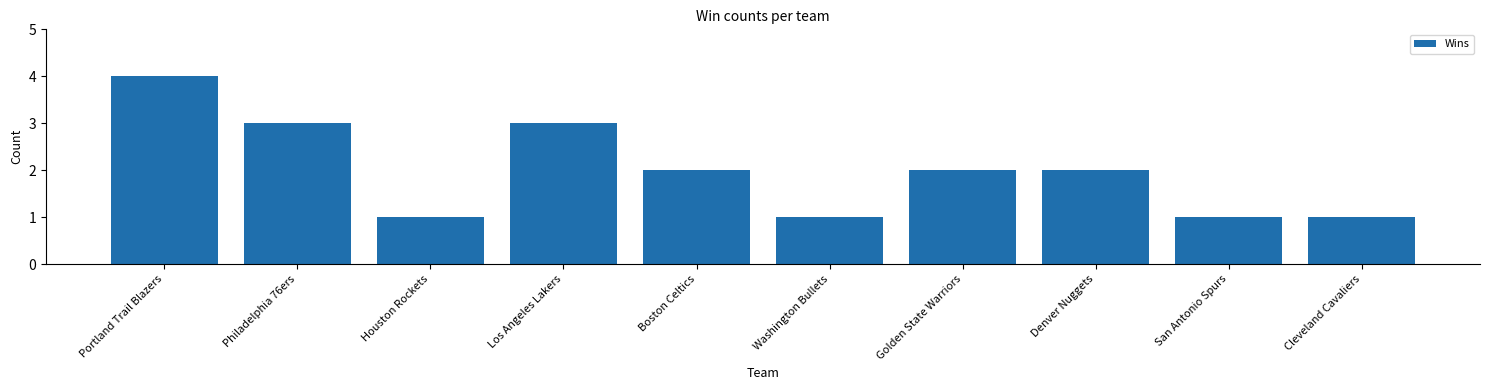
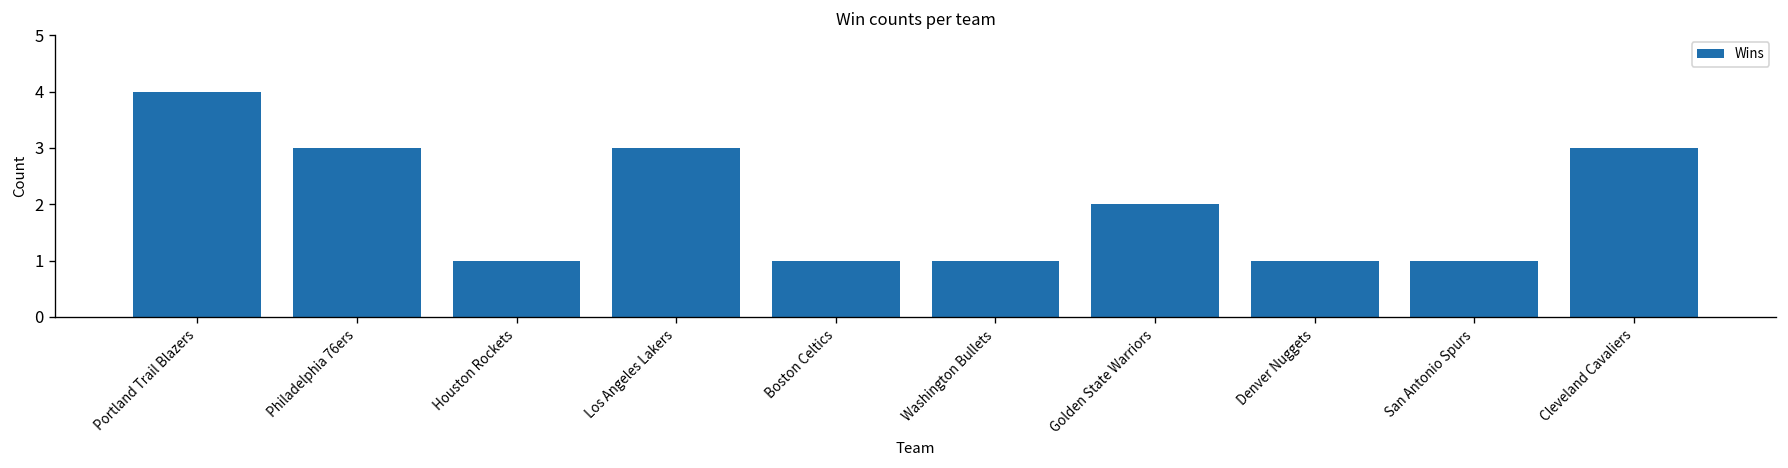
Boston Celtics: 2 -> 1
Denver Nuggets: 2 -> 1
Cleveland Cavaliers: 1 -> 3
